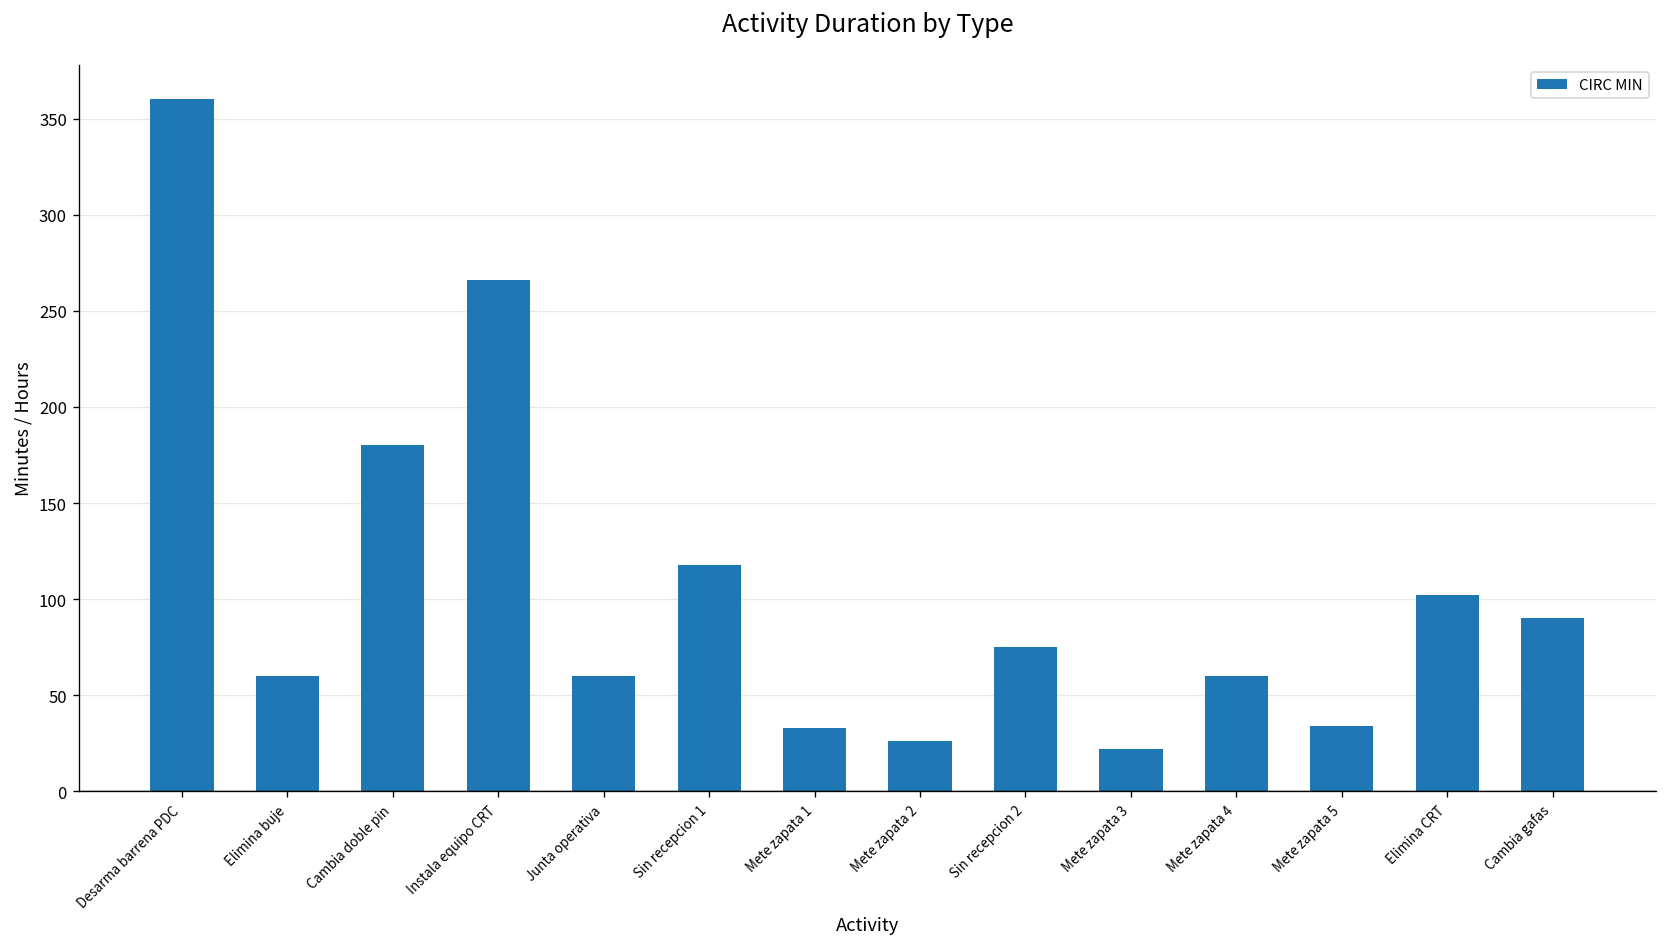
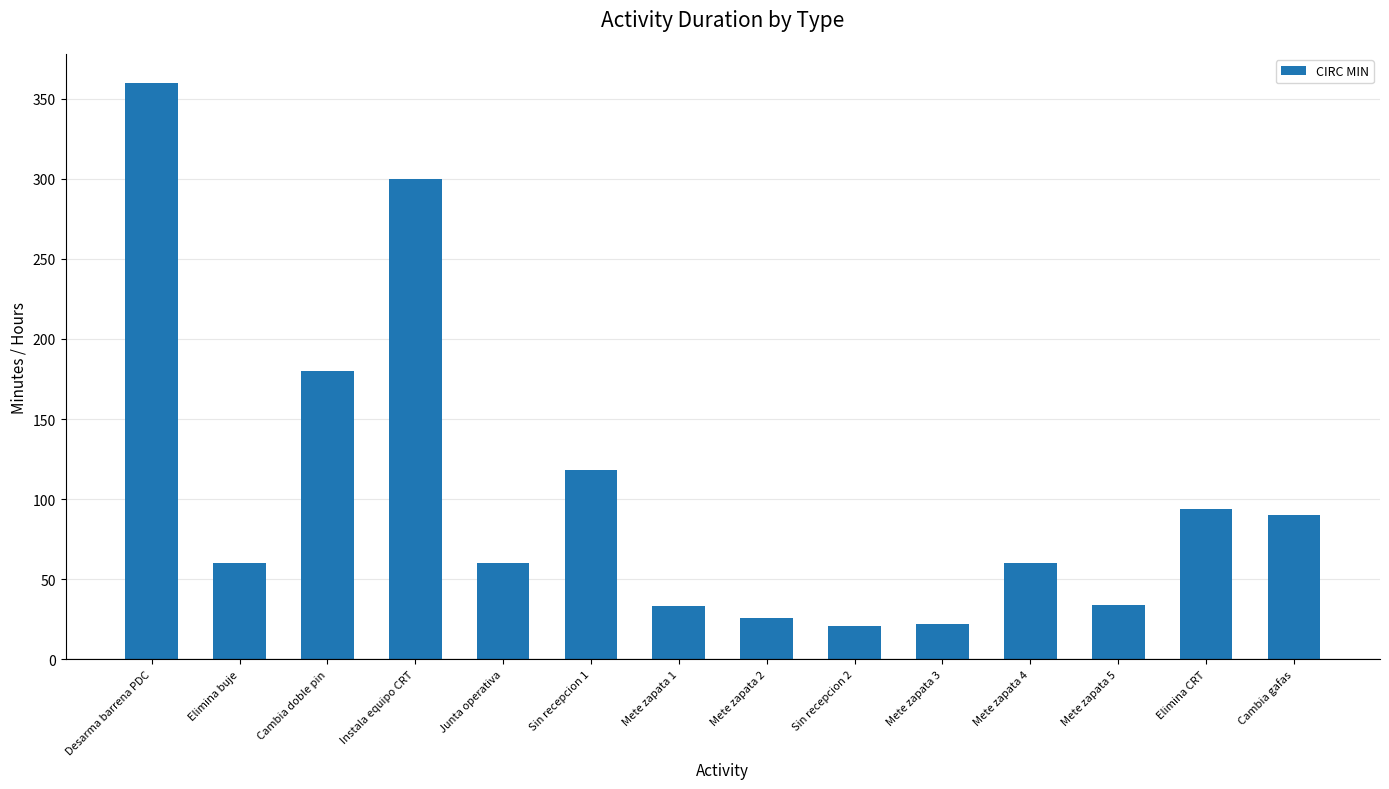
Instala equipo CRT: 266 -> 300
Sin recepcion 2: 75 -> 21
Elimina CRT: 102 -> 94
